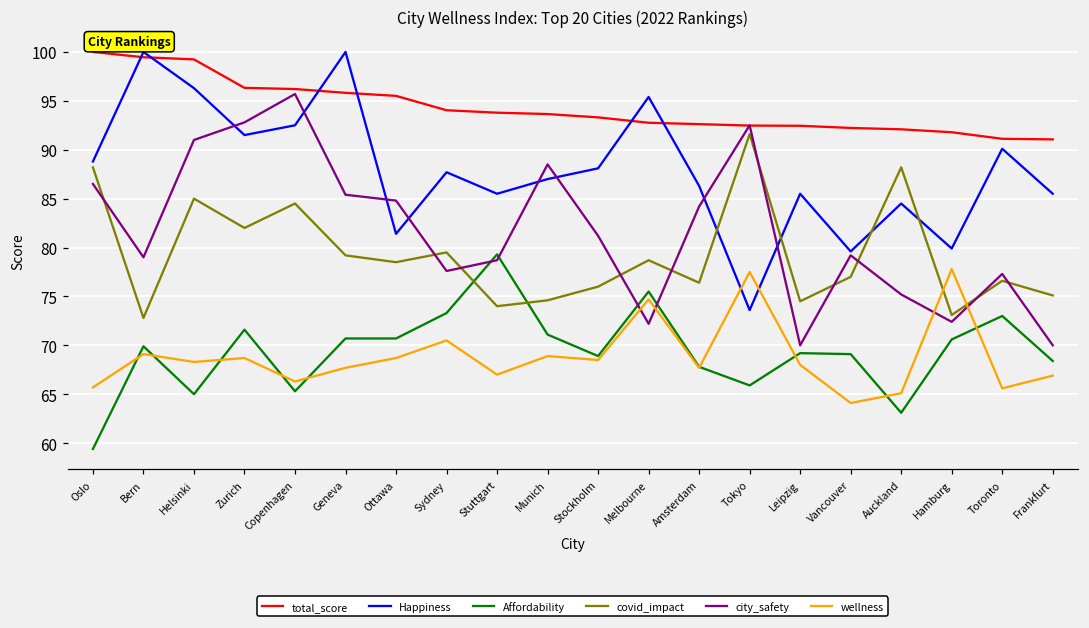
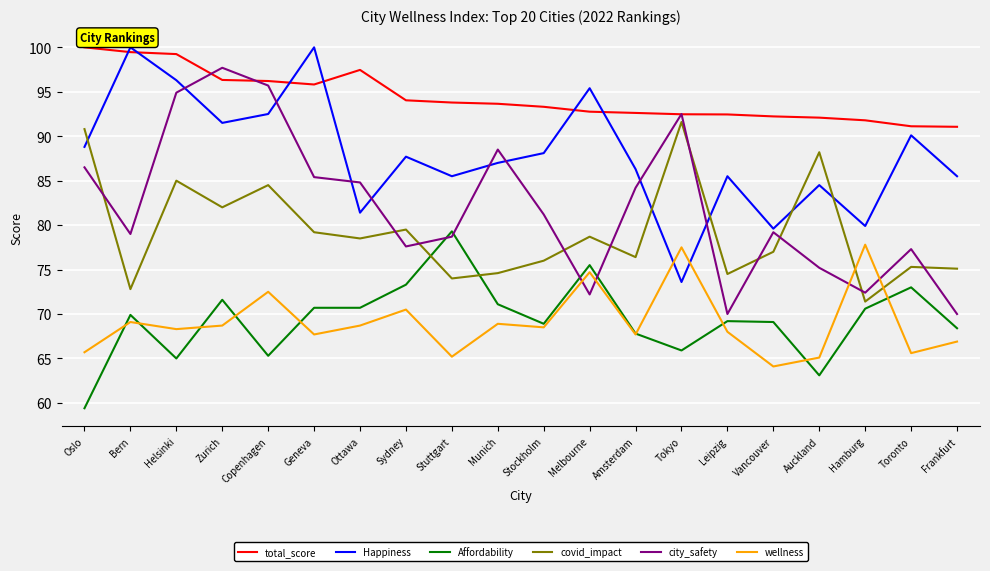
covid_impact, Oslo: 88 -> 91
city_safety, Helsinki: 91 -> 95
city_safety, Zurich: 93 -> 98
wellness, Copenhagen: 66 -> 73
total_score, Ottawa: 96 -> 97
wellness, Stuttgart: 67 -> 65
covid_impact, Hamburg: 73 -> 71
covid_impact, Toronto: 77 -> 75
